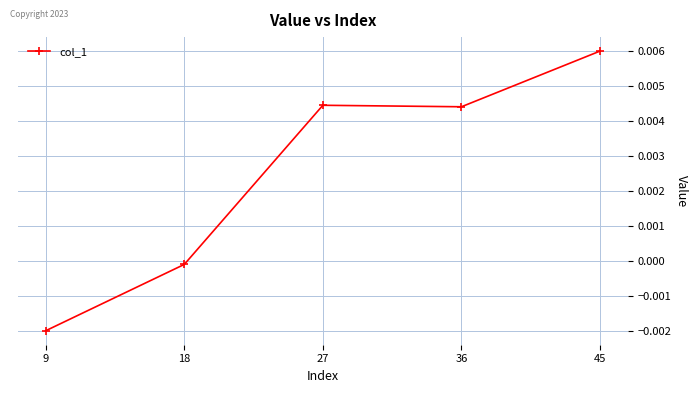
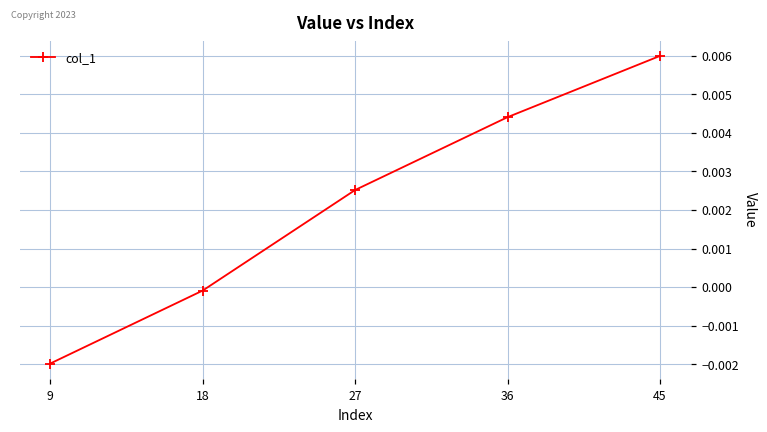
27: 0.0045 -> 0.0025
